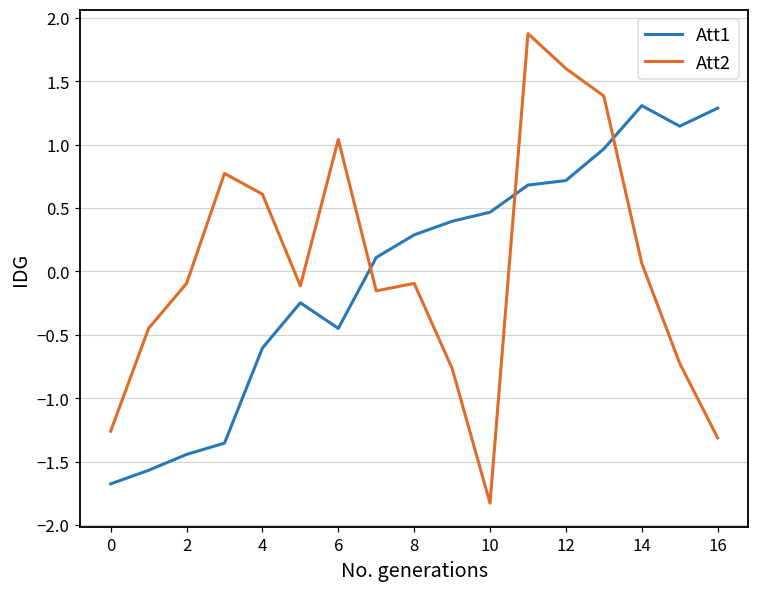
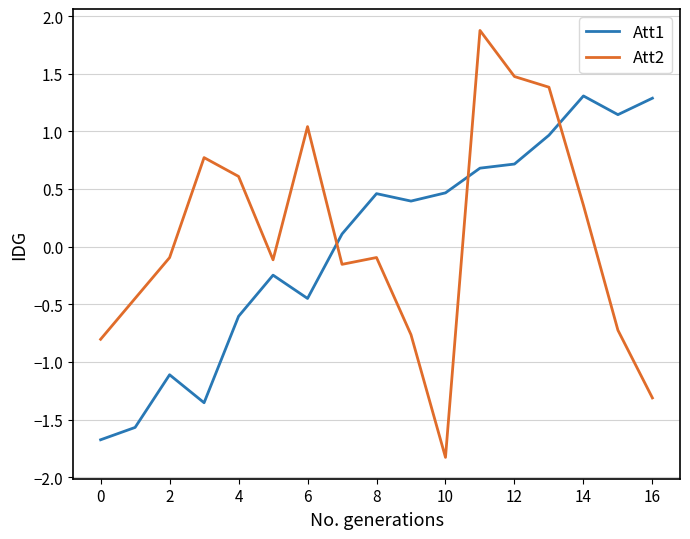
Att2, 0: -1.26 -> -0.80
Att1, 2: -1.44 -> -1.11
Att1, 8: 0.29 -> 0.46
Att2, 12: 1.60 -> 1.48
Att2, 14: 0.06 -> 0.36
